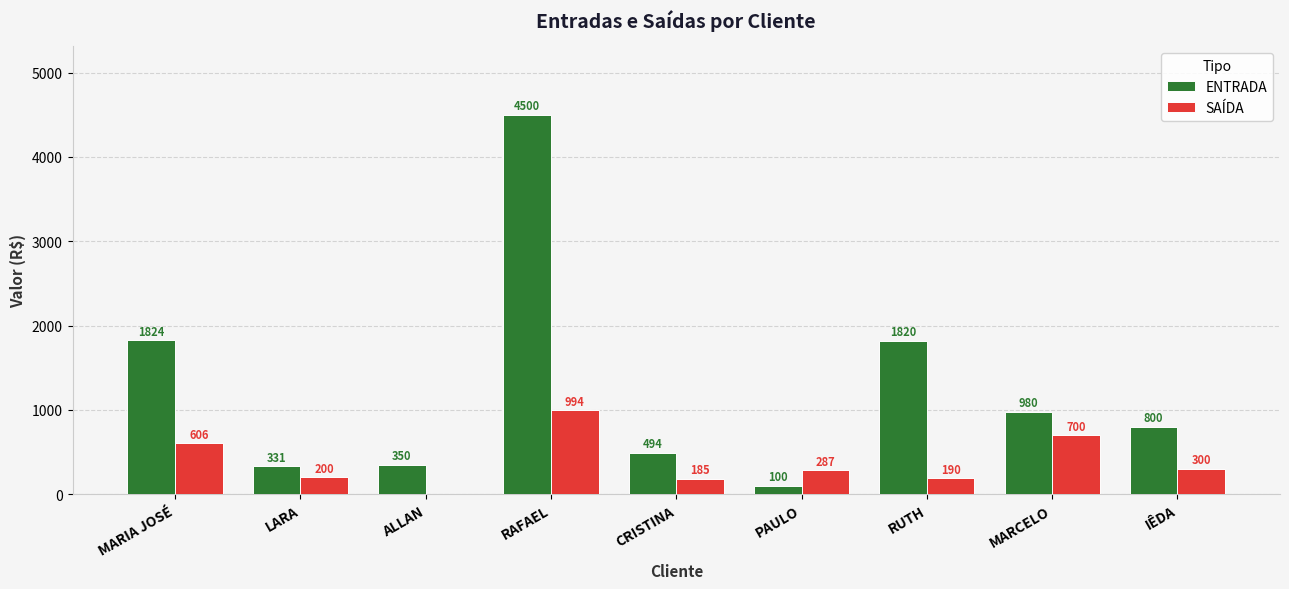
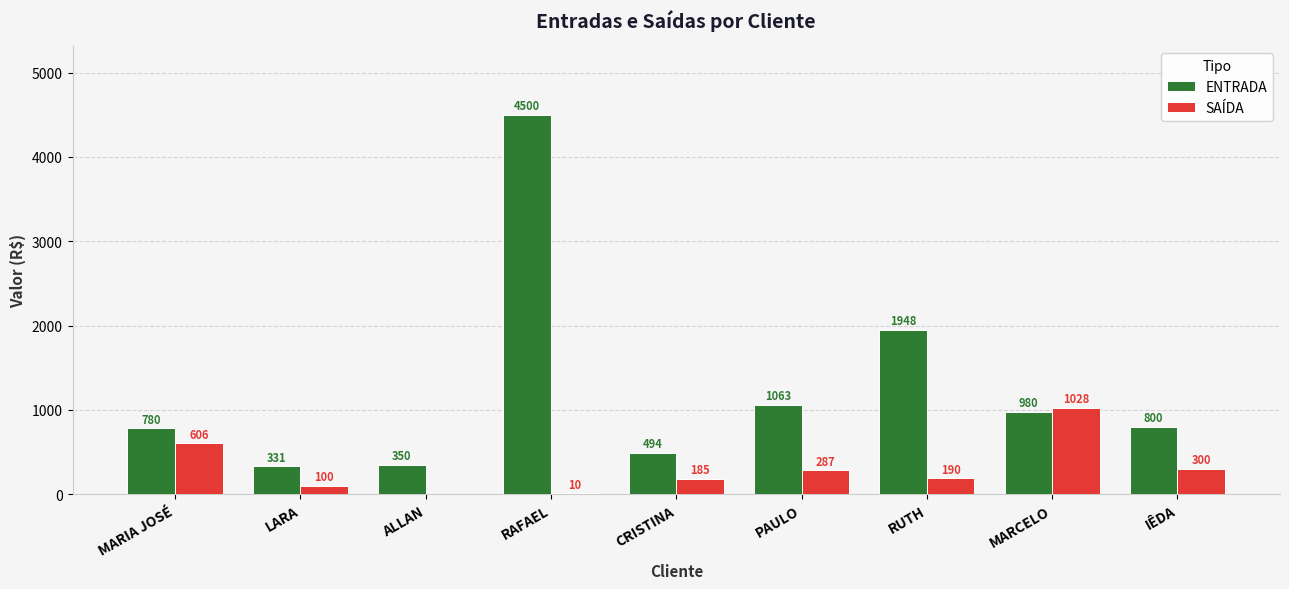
ENTRADA, MARIA JOSÉ: 1824 -> 780
SAÍDA, LARA: 200 -> 100
SAÍDA, RAFAEL: 994 -> 10
ENTRADA, PAULO: 100 -> 1063
ENTRADA, RUTH: 1820 -> 1948
SAÍDA, MARCELO: 700 -> 1028
